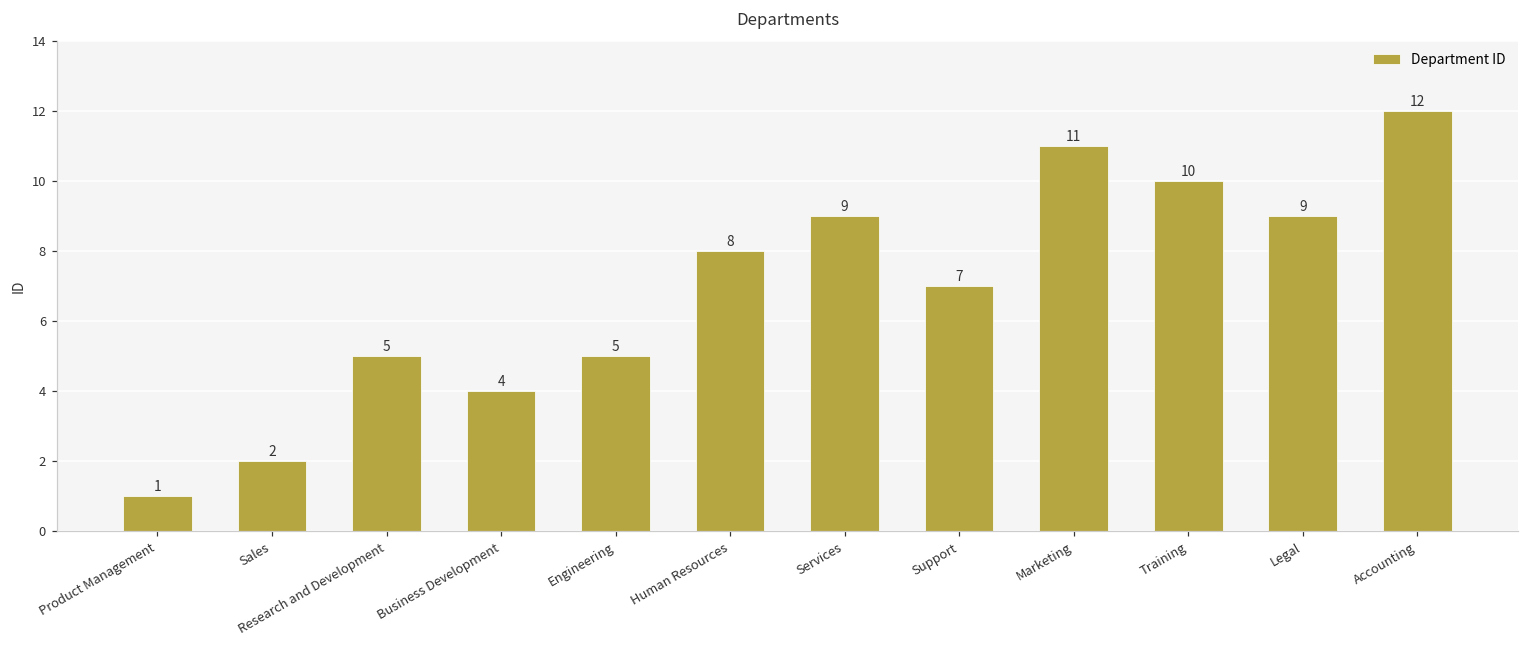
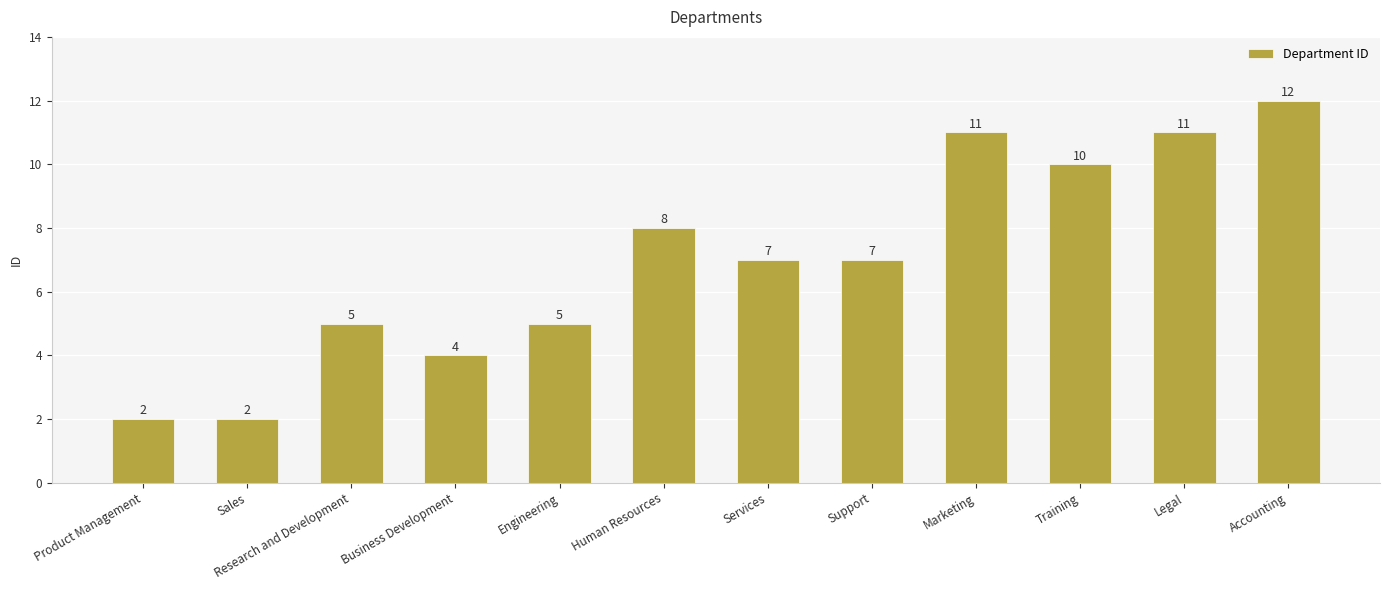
Product Management: 1 -> 2
Services: 9 -> 7
Legal: 9 -> 11
